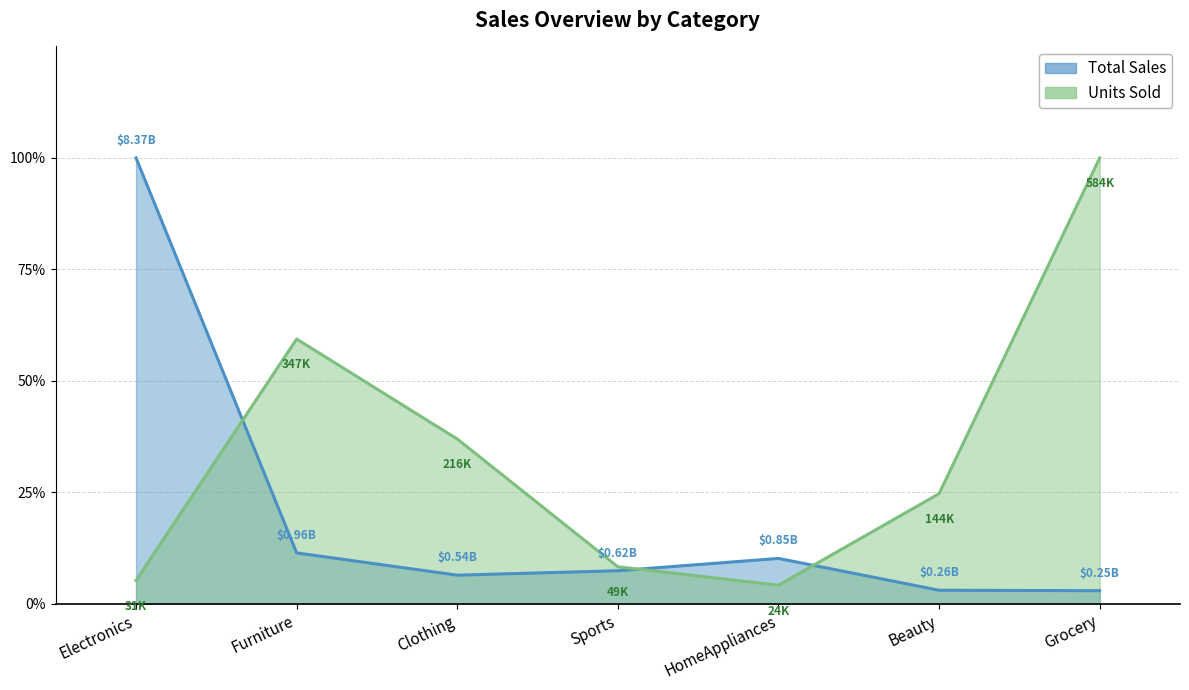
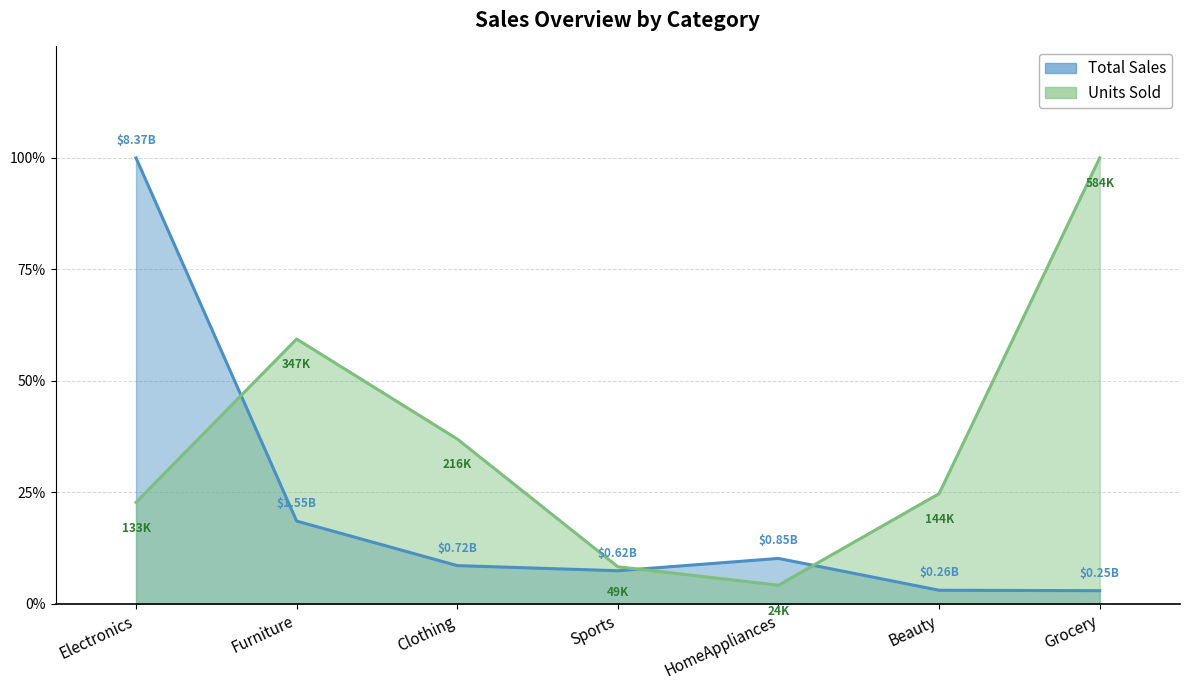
Units Sold, Electronics: 31K -> 133K
Total Sales, Furniture: $0.96B -> $1.55B
Total Sales, Clothing: $0.54B -> $0.72B
